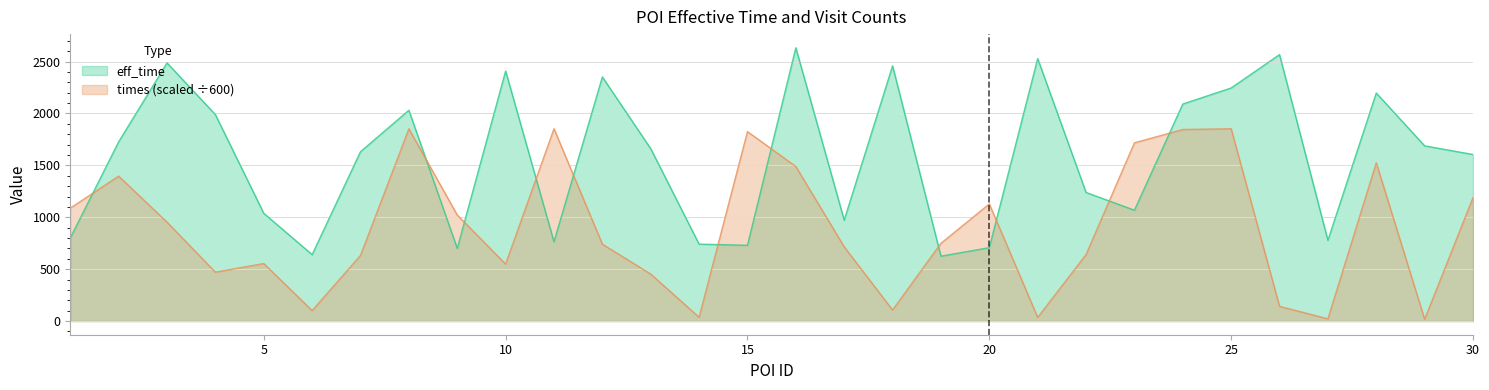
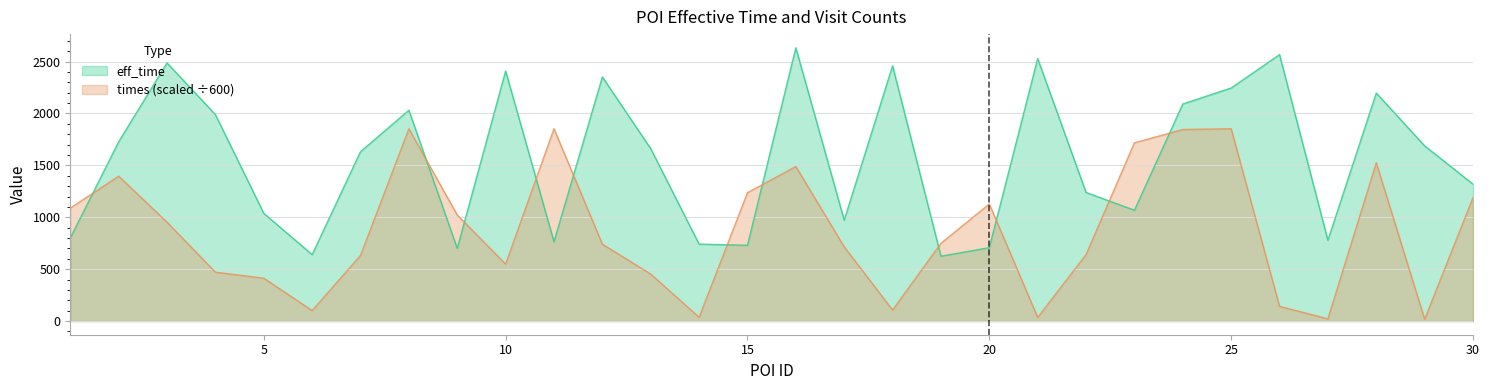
times (scaled ÷600), 5: 550 -> 410
times (scaled ÷600), 15: 1830 -> 1240
eff_time, 30: 1600 -> 1320
